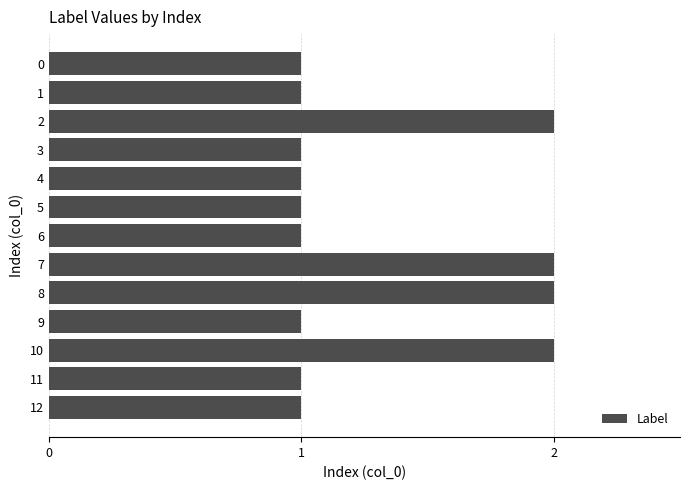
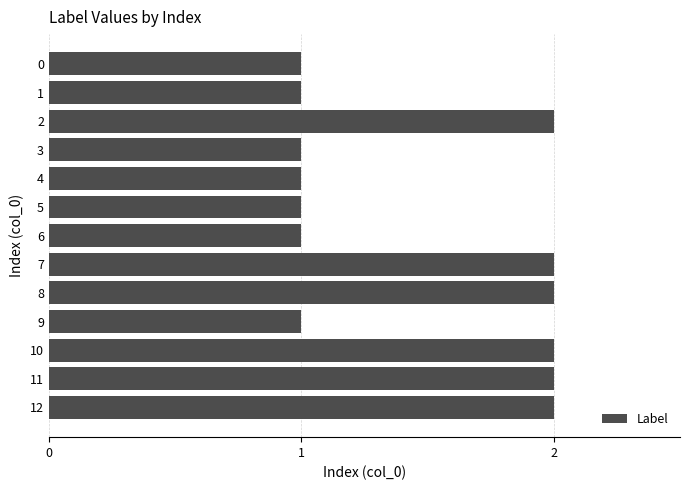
11: 1 -> 2
12: 1 -> 2
